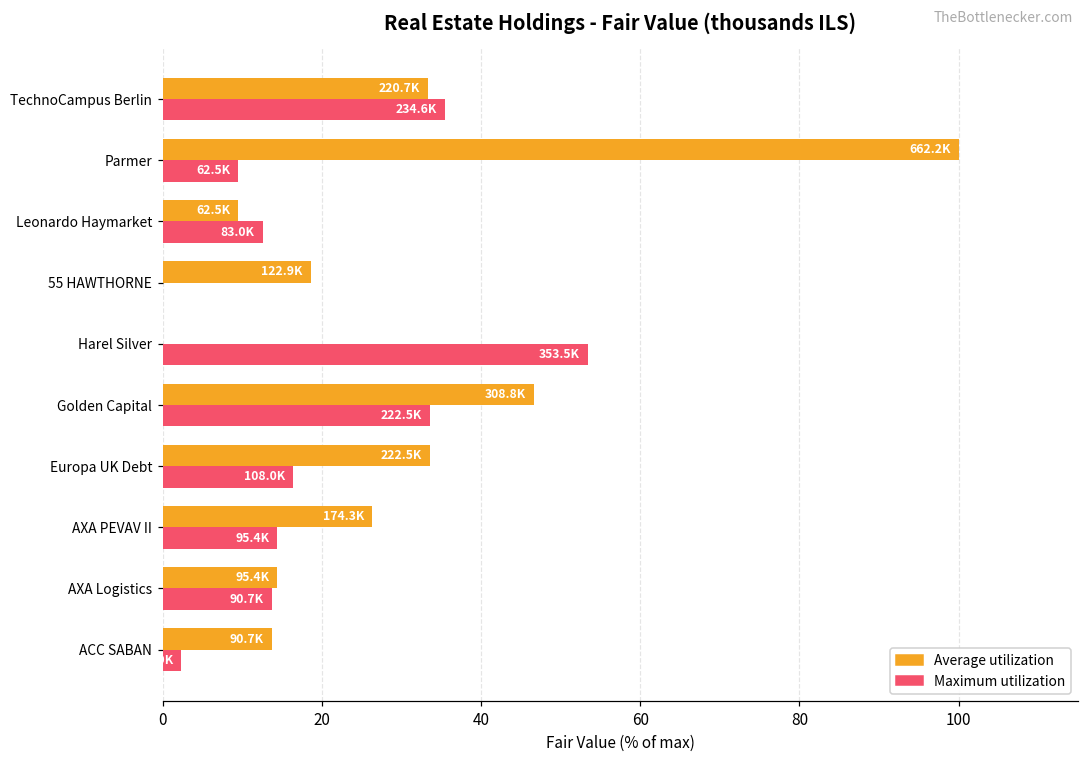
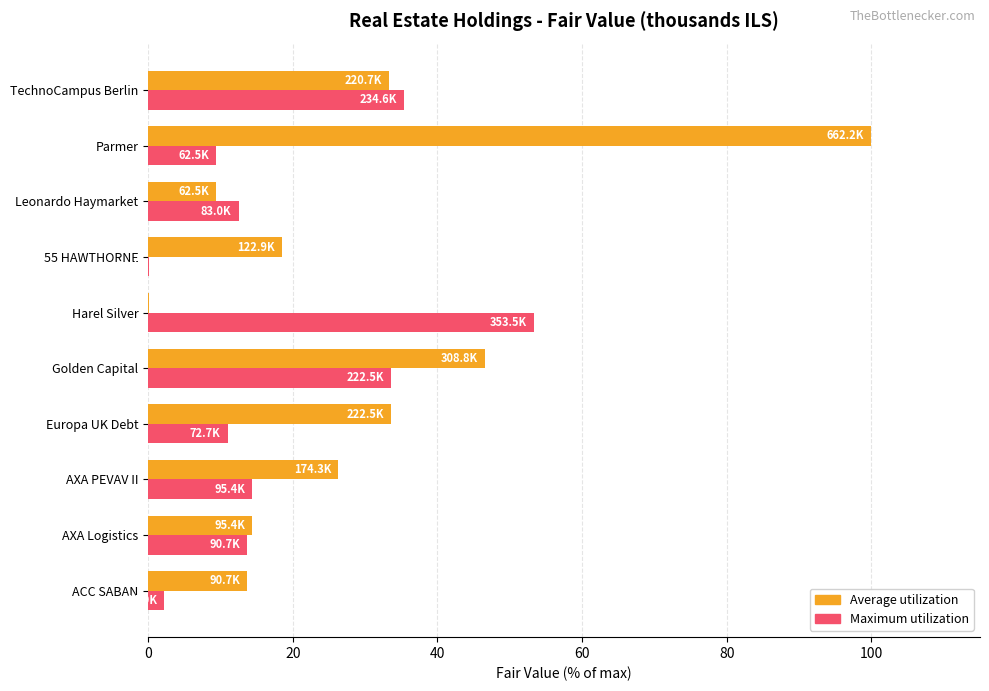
Maximum utilization, Europa UK Debt: 108.0K -> 72.7K
